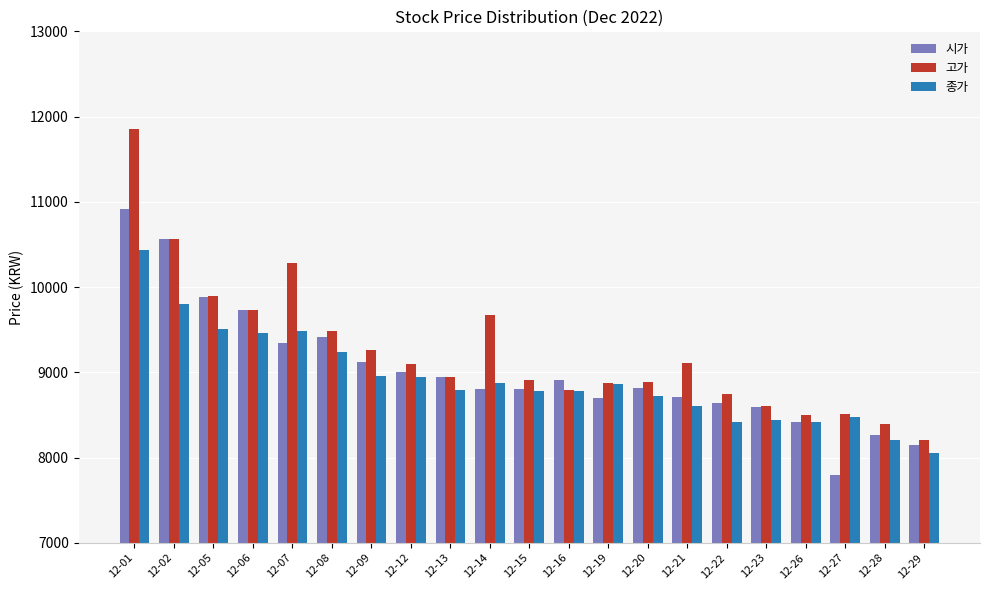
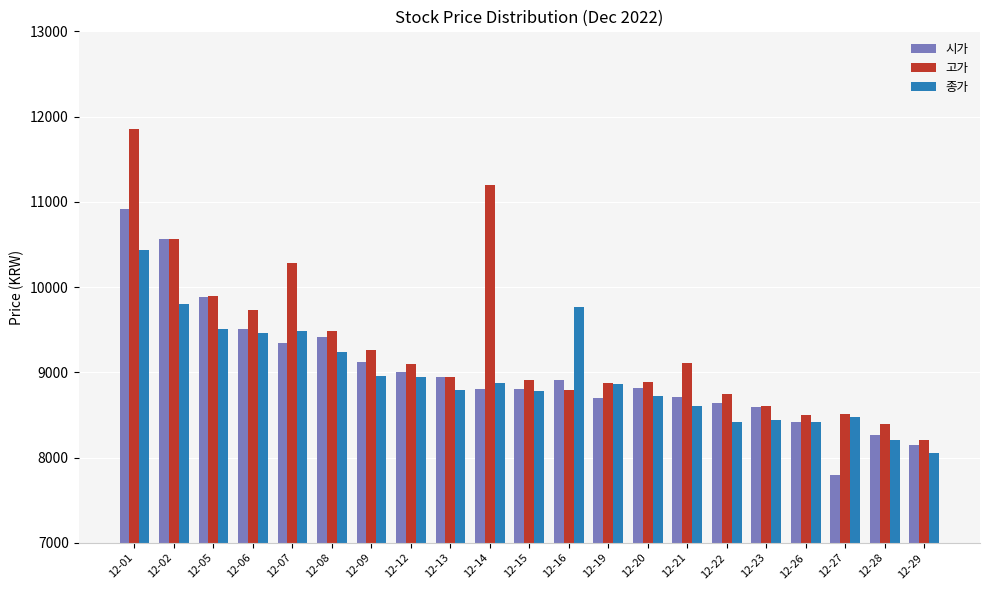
시가, 12-06: 9700 -> 9500
고가, 12-14: 9700 -> 11200
종가, 12-16: 8800 -> 9800
